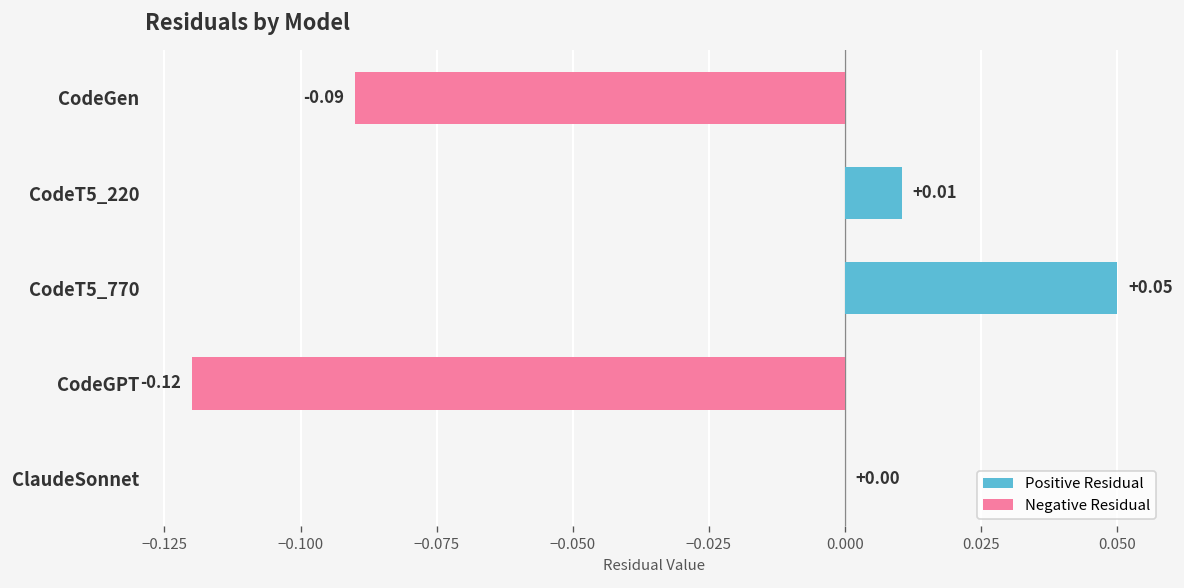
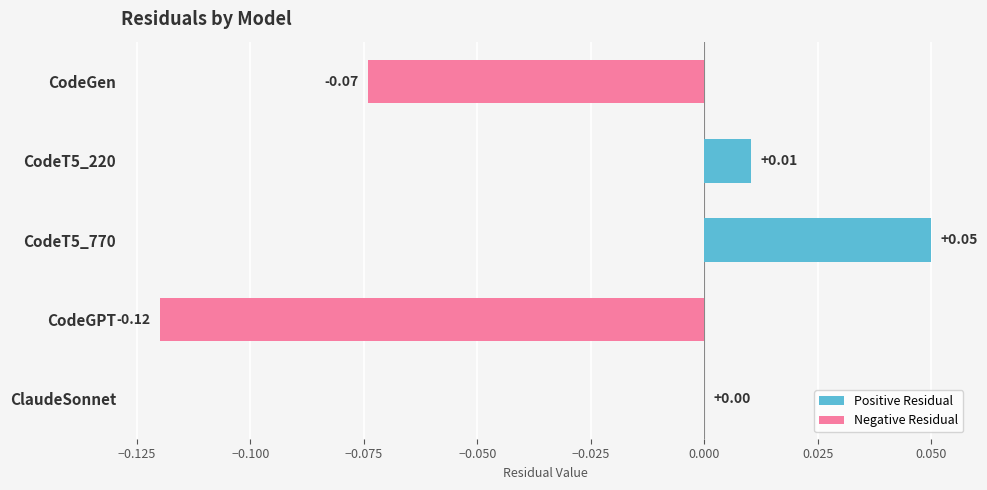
Negative Residual, CodeGen: -0.09 -> -0.07
